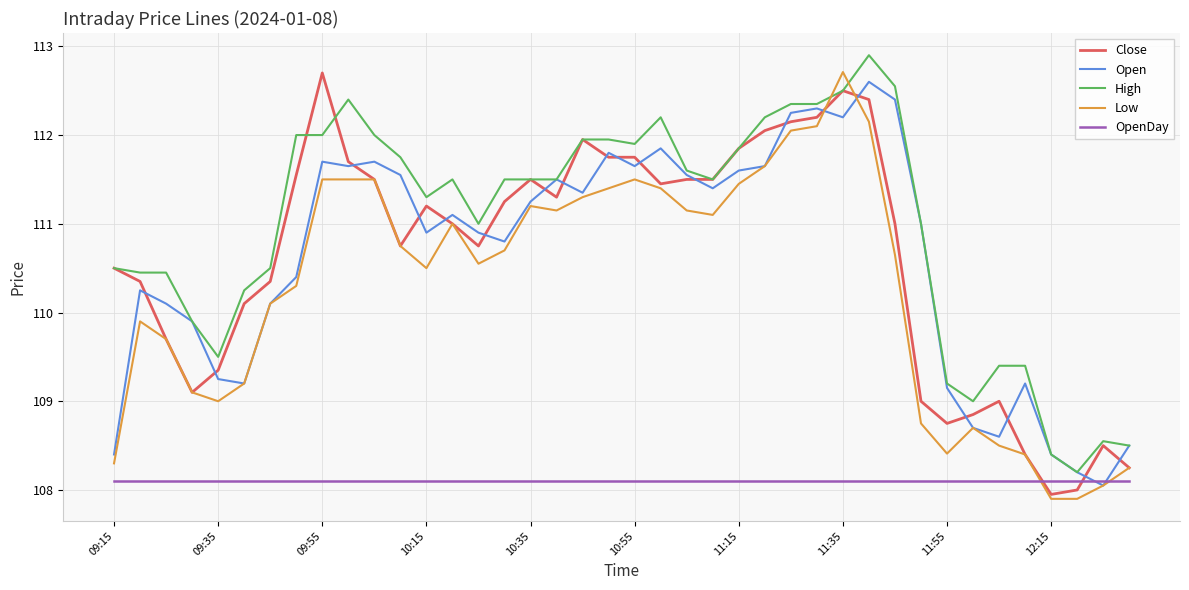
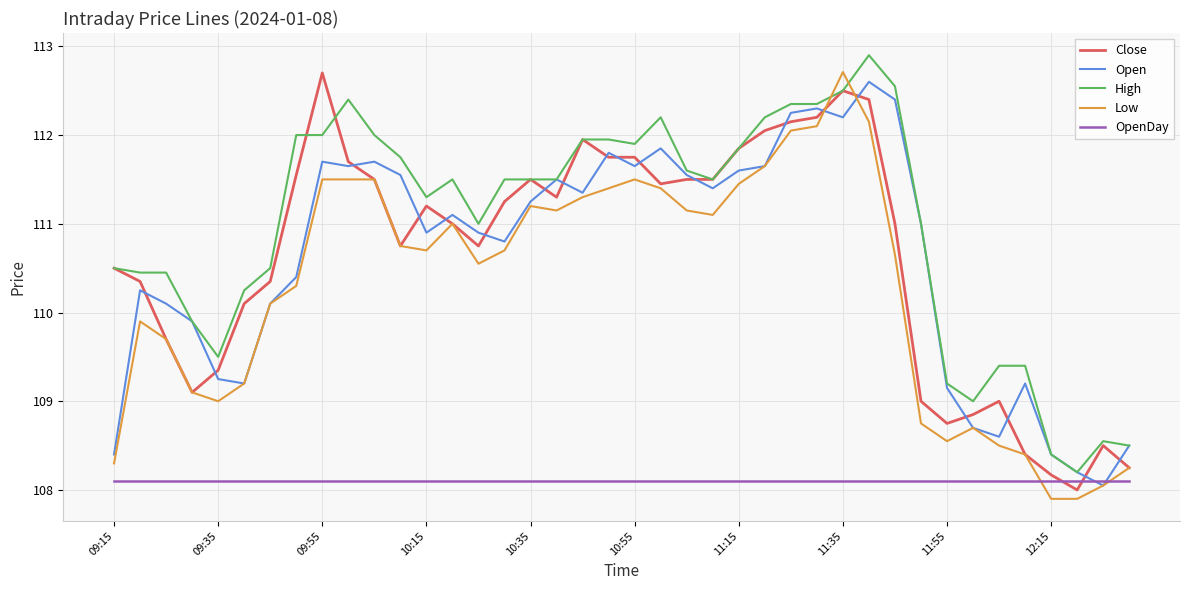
Low, 10:15: 110.5 -> 110.7
Low, 11:55: 108.4 -> 108.6
Close, 12:15: 108.0 -> 108.2
